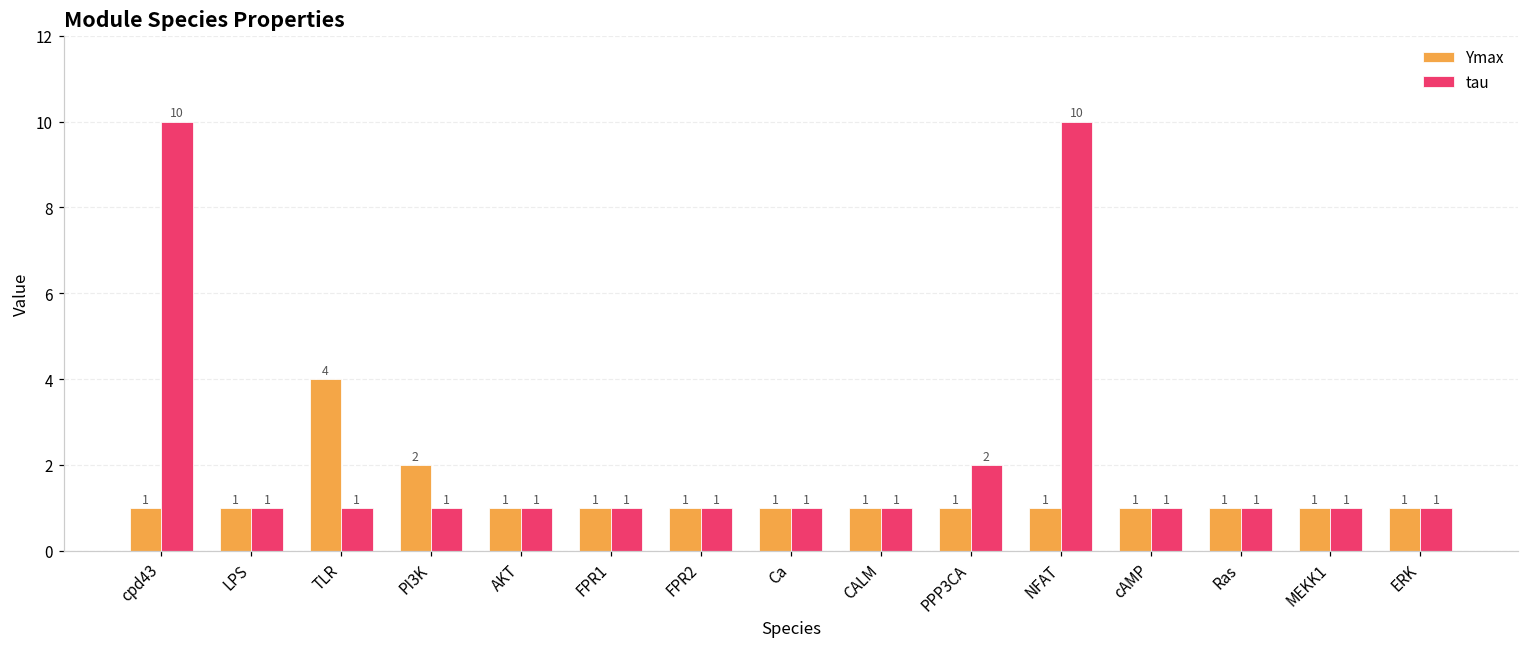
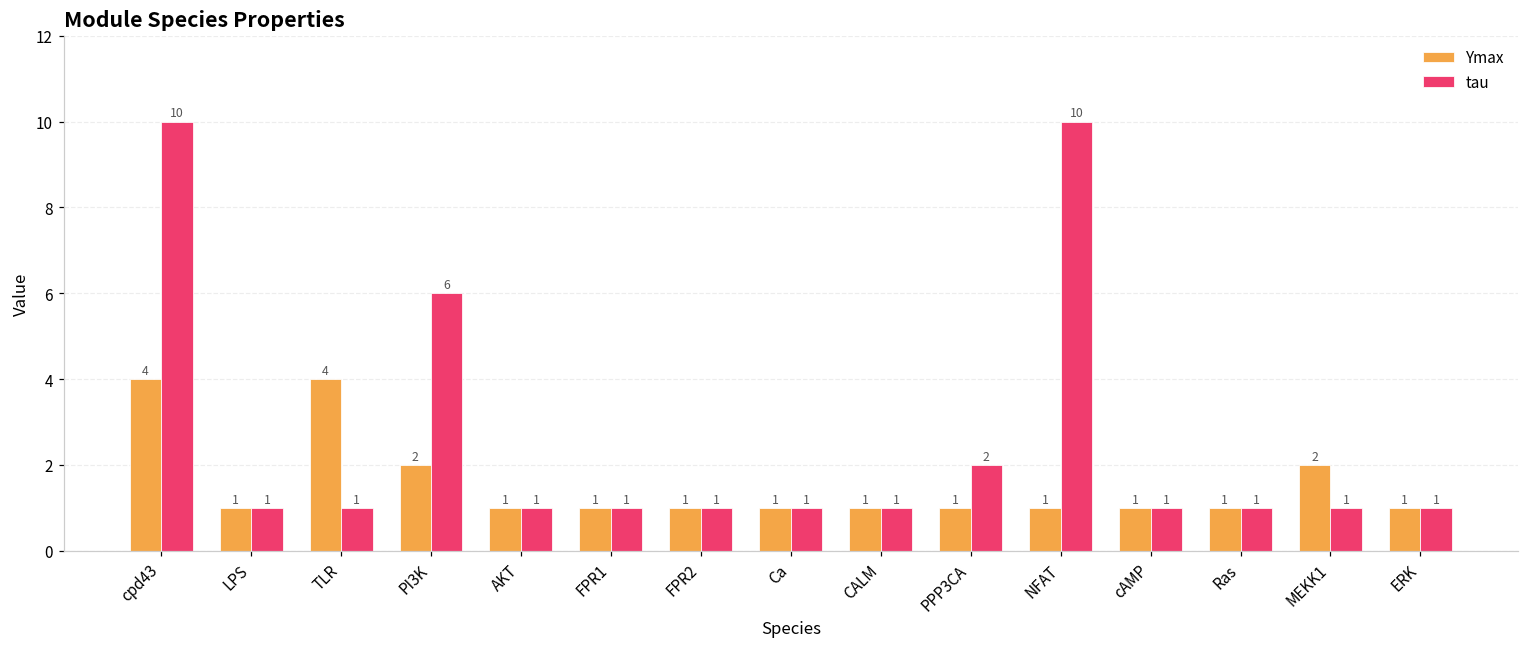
Ymax, cpd43: 1 -> 4
tau, PI3K: 1 -> 6
Ymax, MEKK1: 1 -> 2
